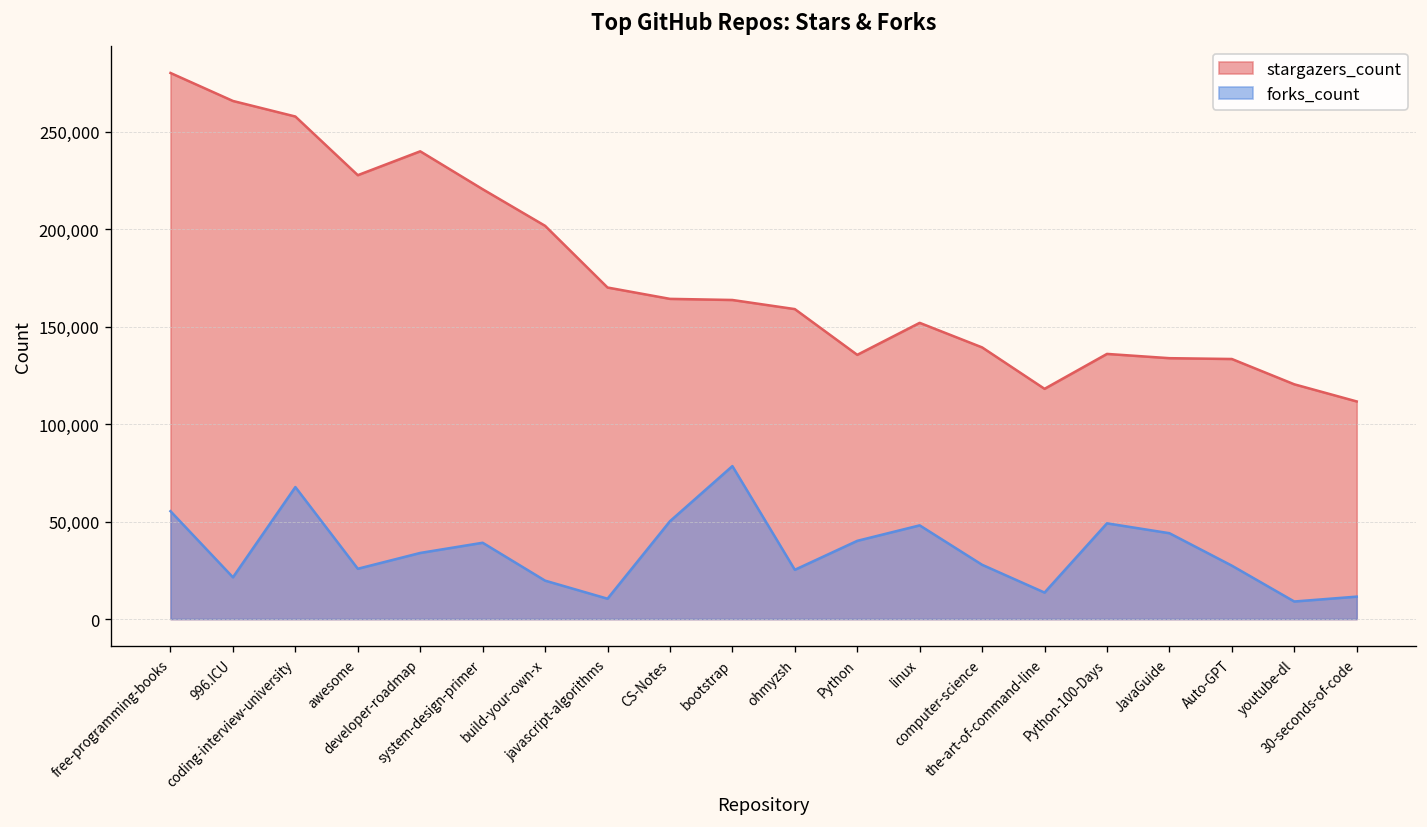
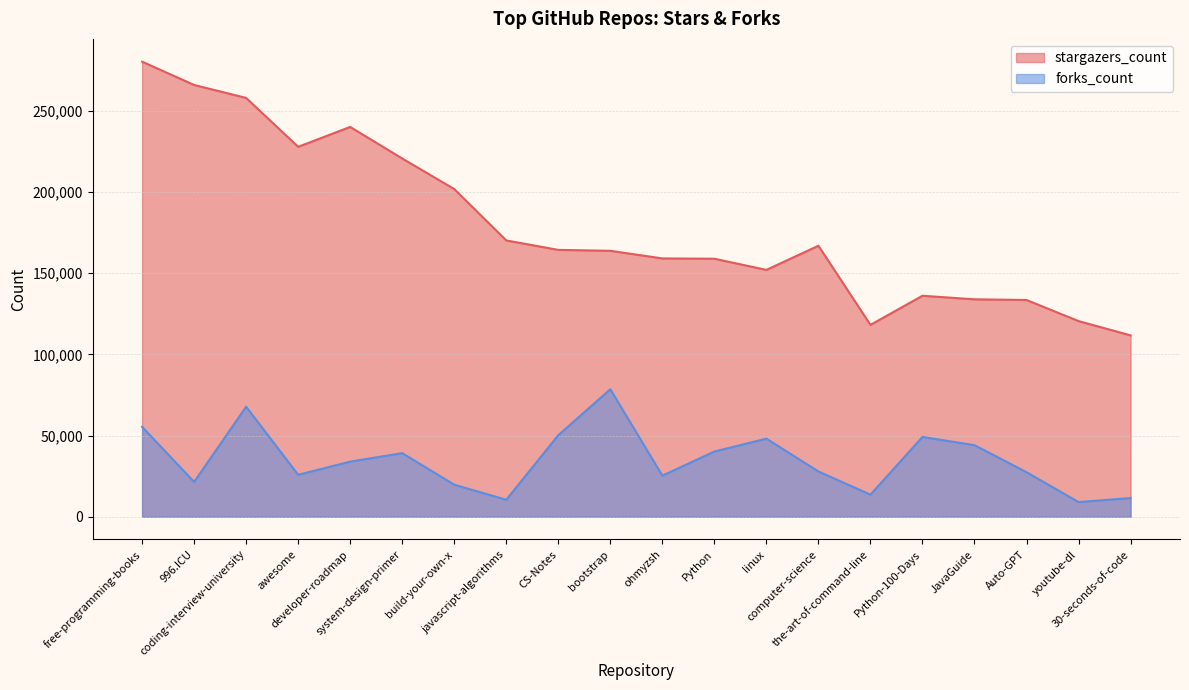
stargazers_count, Python: 136,000 -> 159,000
stargazers_count, computer-science: 139,000 -> 167,000
